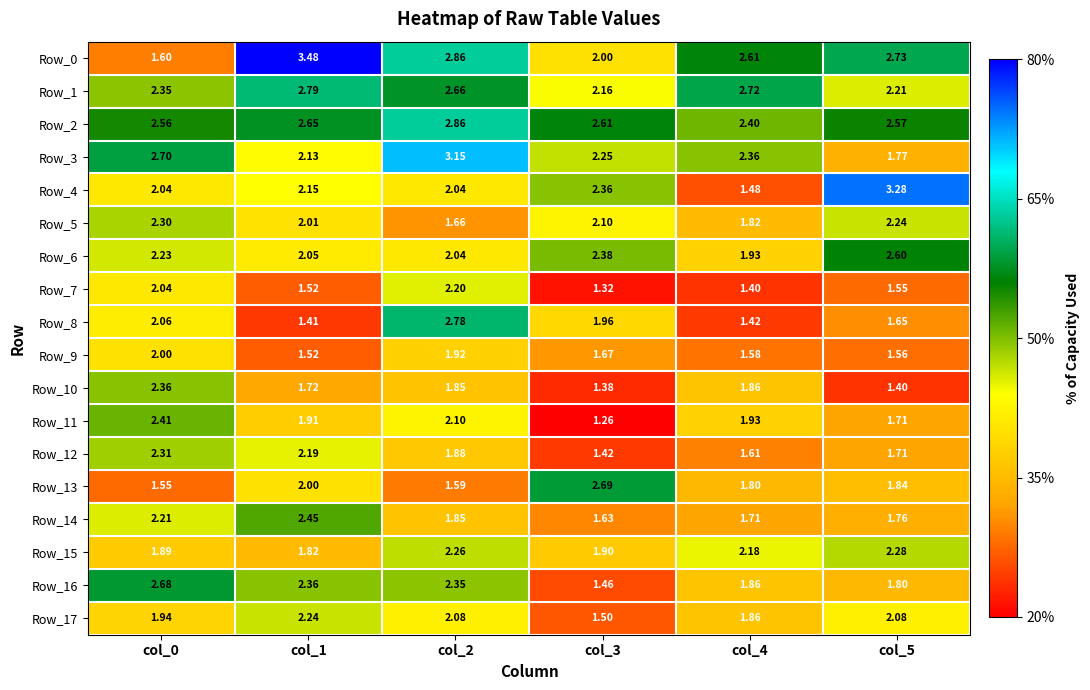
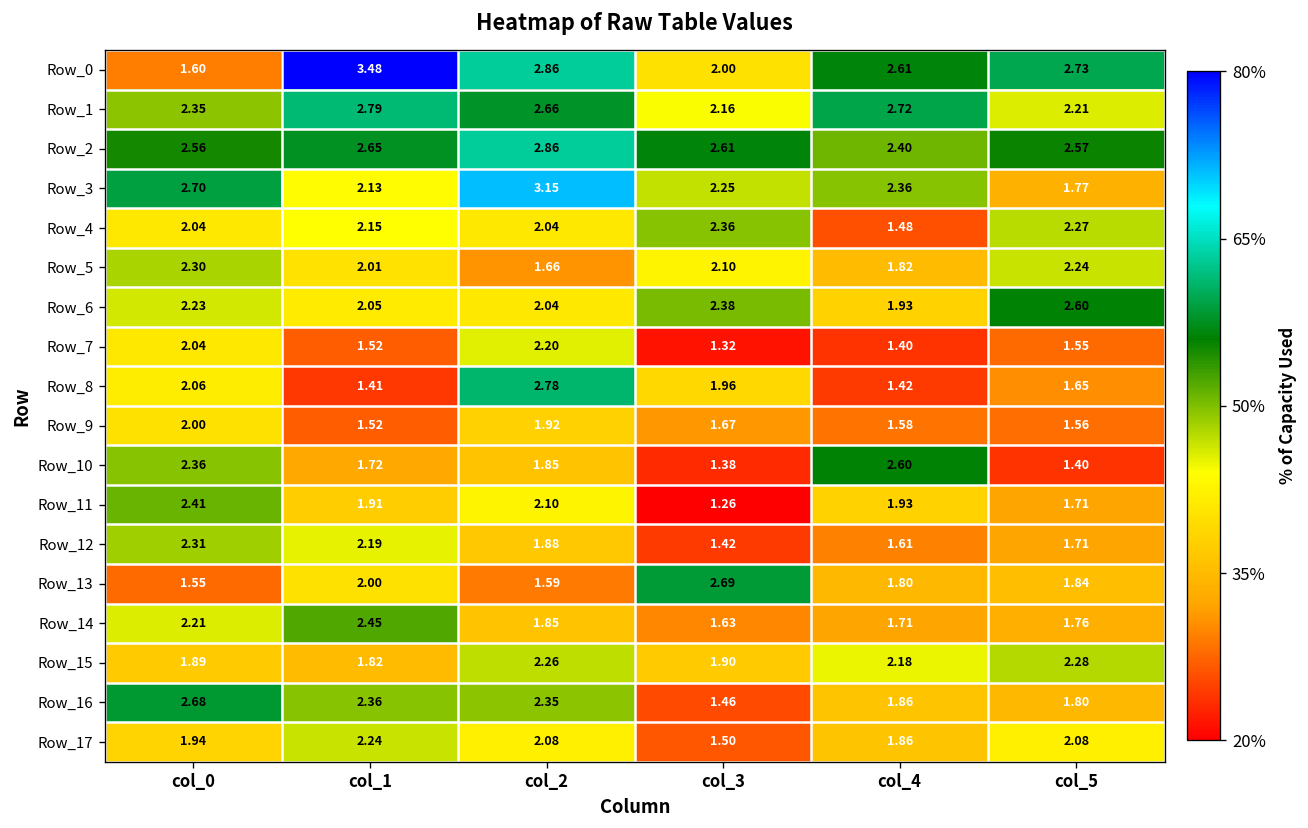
Row_4, col_5: 3.28 -> 2.27
Row_10, col_4: 1.86 -> 2.60
